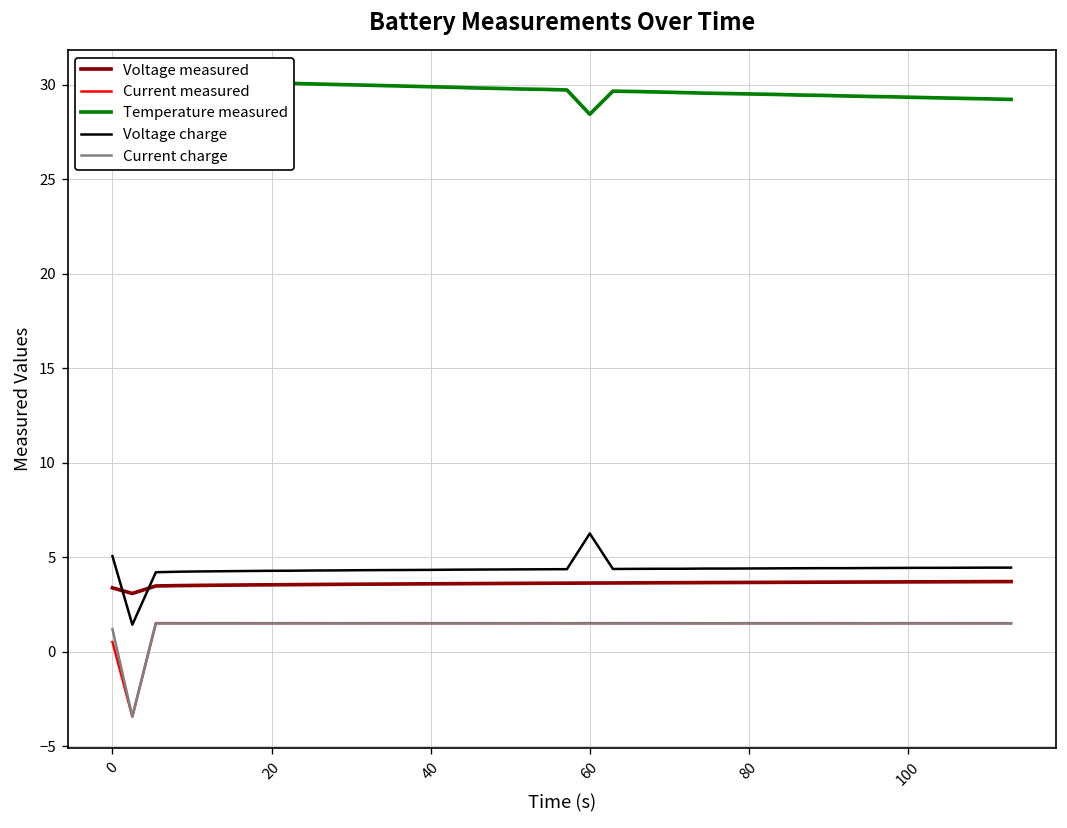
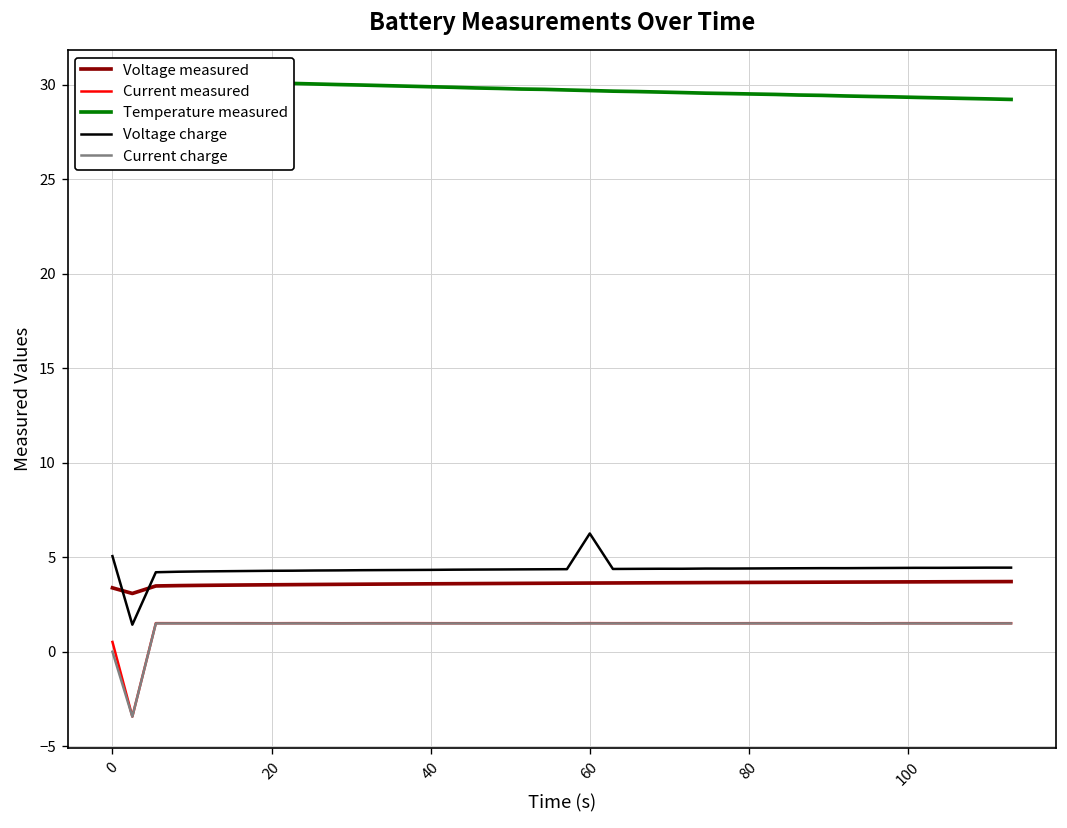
Current charge, 0: 1.2 -> 0.0
Temperature measured, 60: 28.4 -> 29.7
